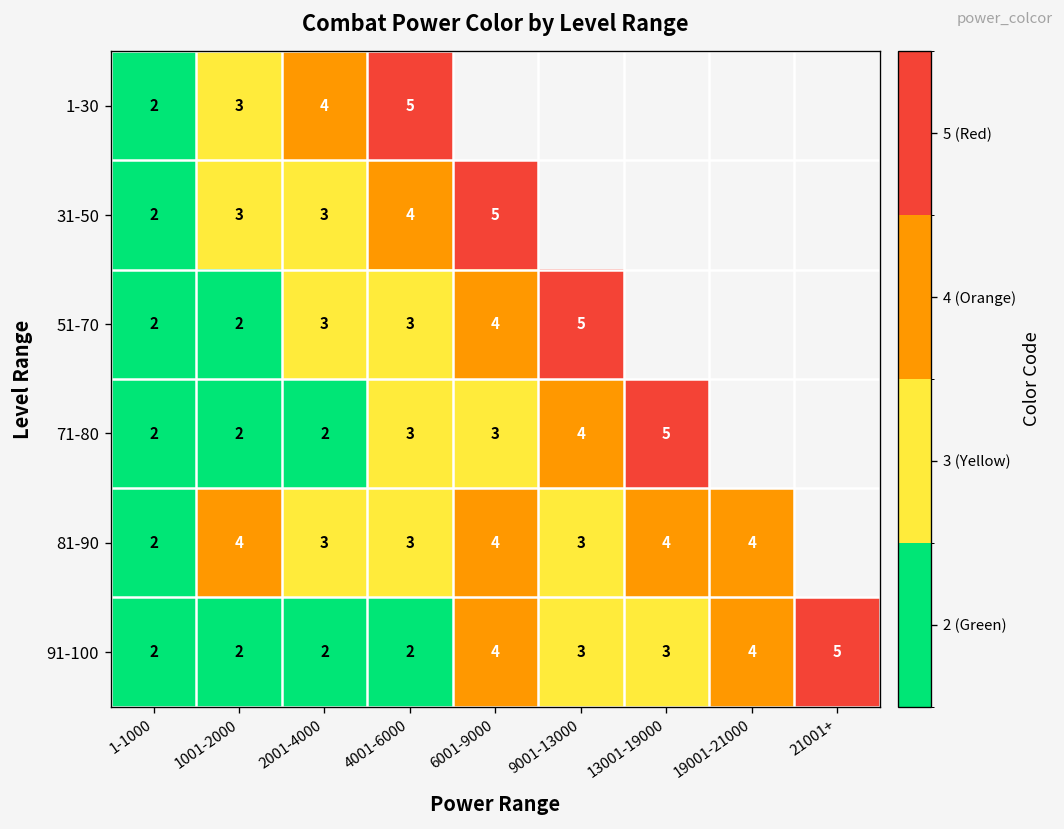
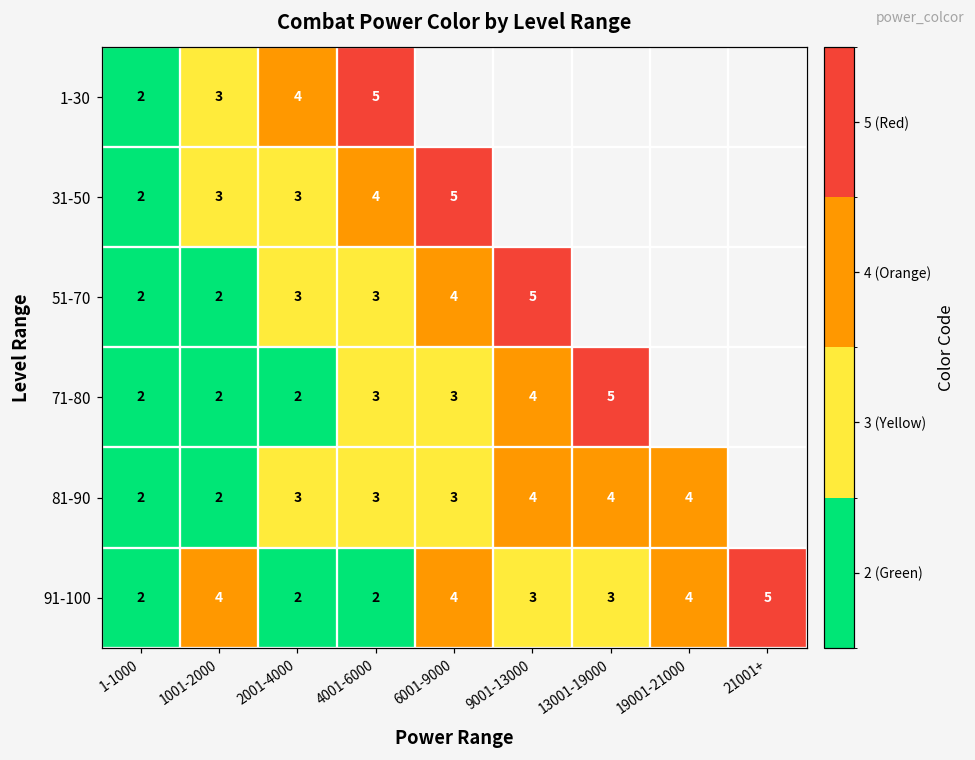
81-90, 1001-2000: 4 -> 2
81-90, 6001-9000: 4 -> 3
81-90, 9001-13000: 3 -> 4
91-100, 1001-2000: 2 -> 4
